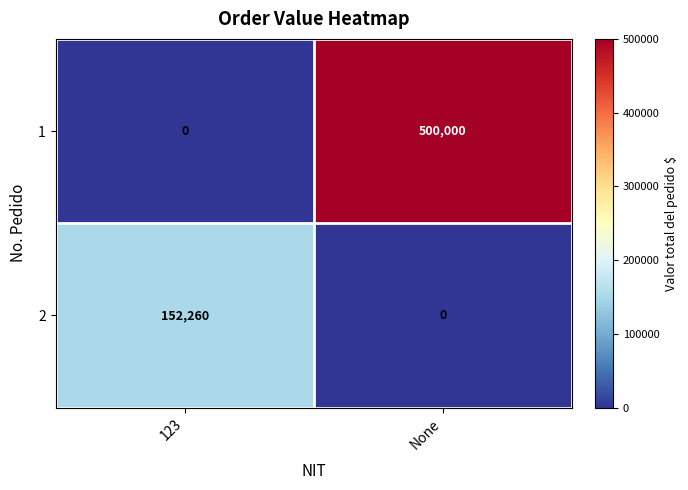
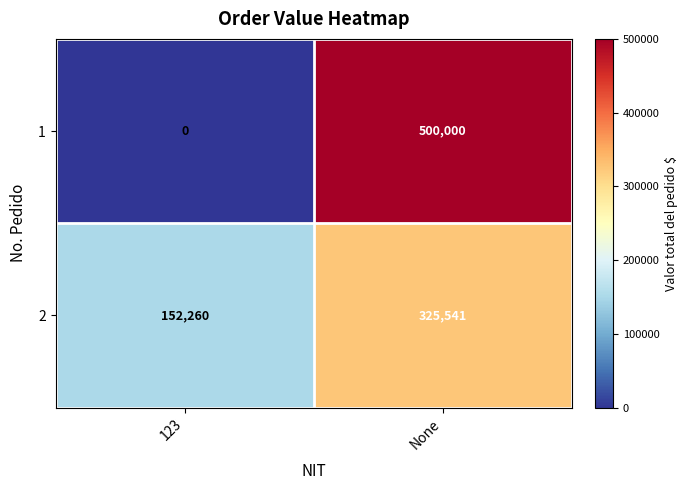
2, None: 0 -> 325,541
